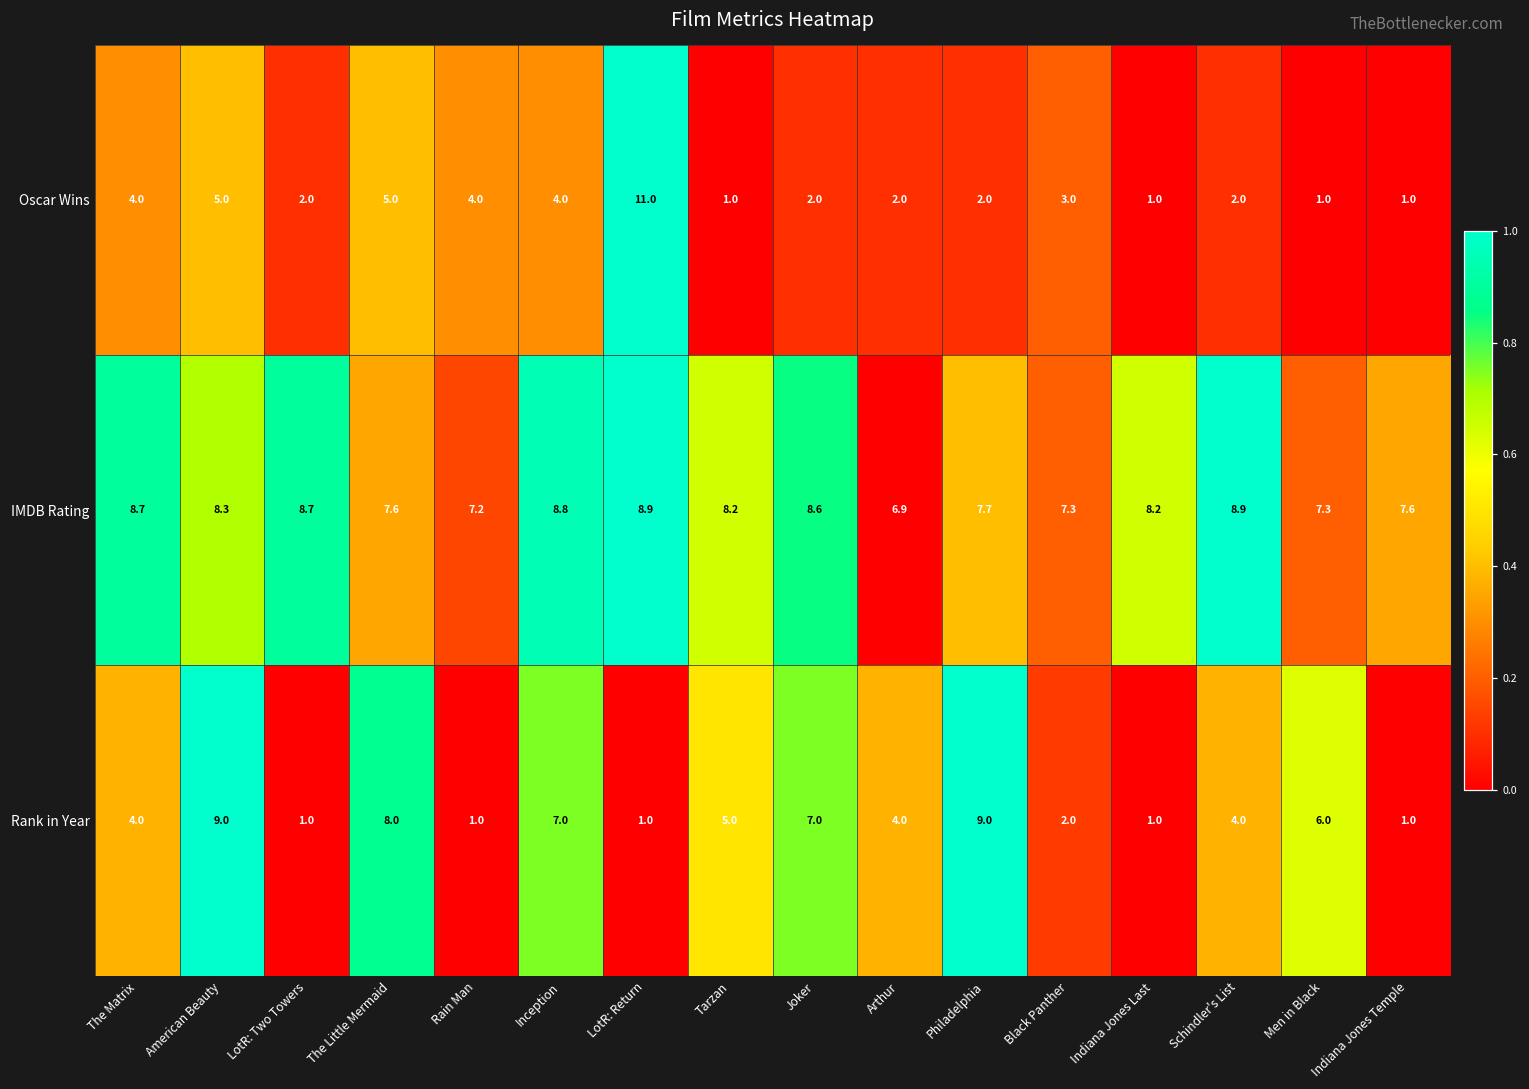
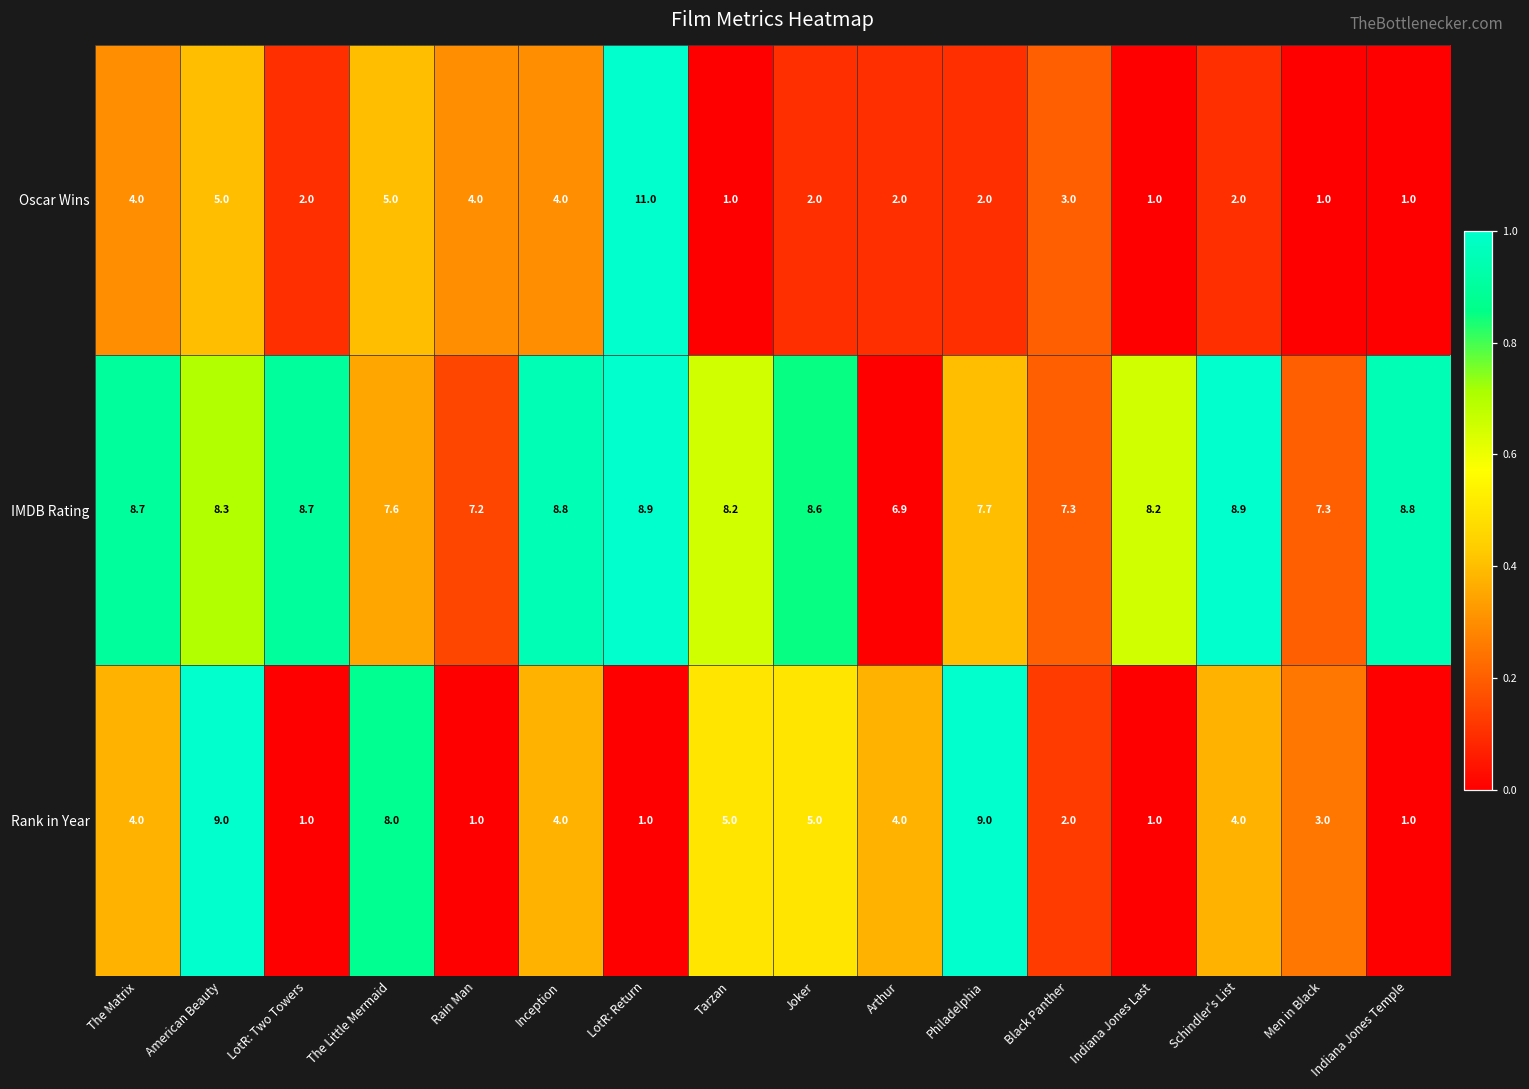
IMDB Rating, Indiana Jones Temple: 7.6 -> 8.8
Rank in Year, Inception: 7.0 -> 4.0
Rank in Year, Joker: 7.0 -> 5.0
Rank in Year, Men in Black: 6.0 -> 3.0
